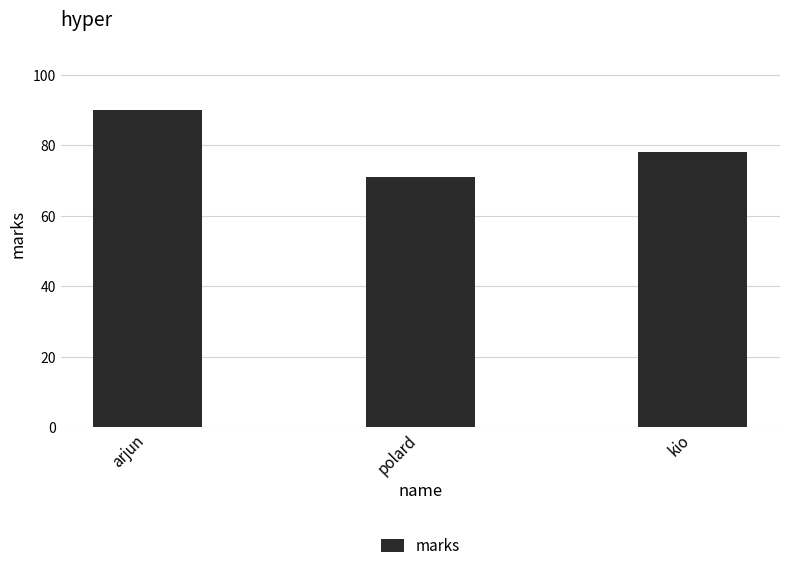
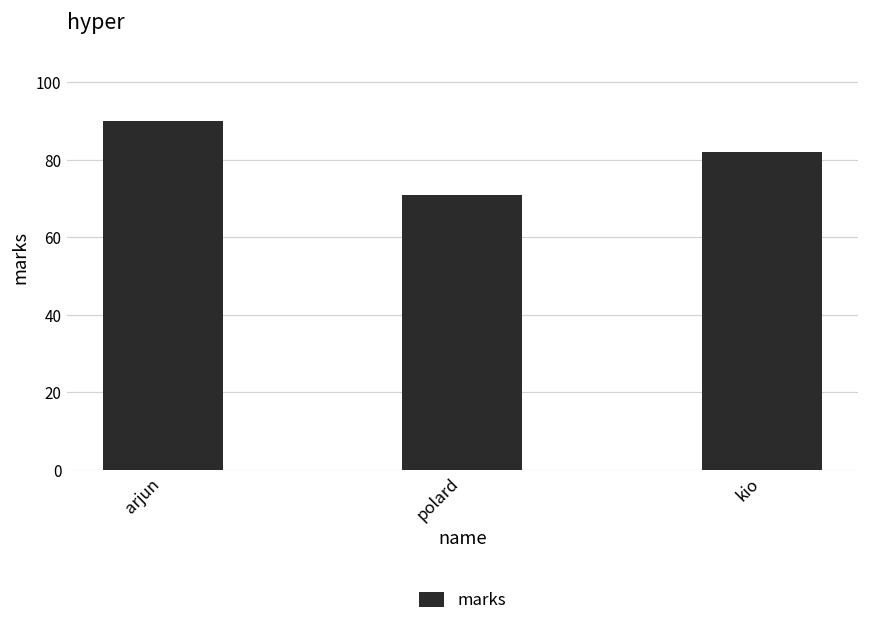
kio: 78 -> 82
